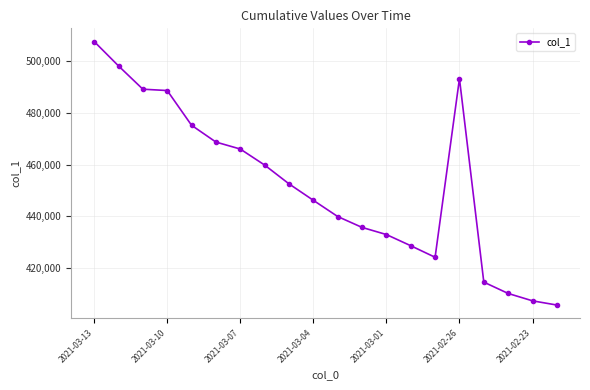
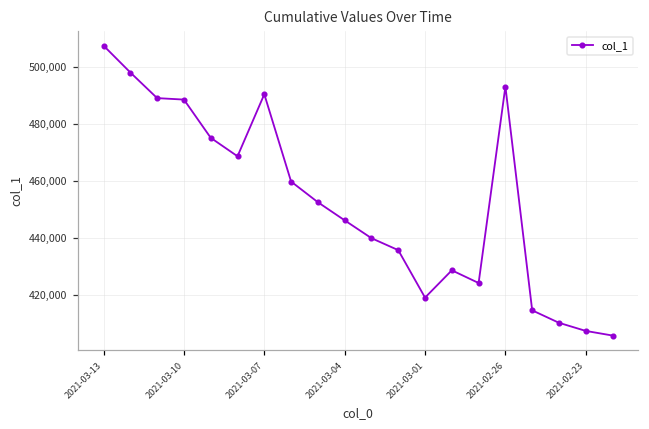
2021-03-07: 466,000 -> 491,000
2021-03-01: 433,000 -> 419,000
